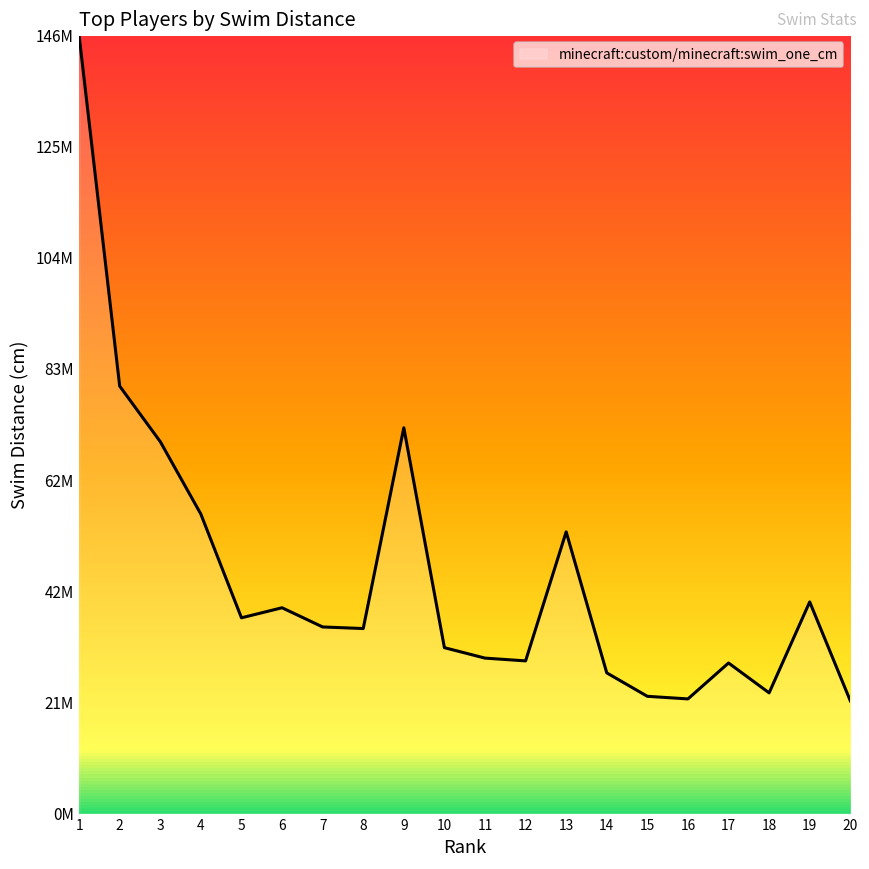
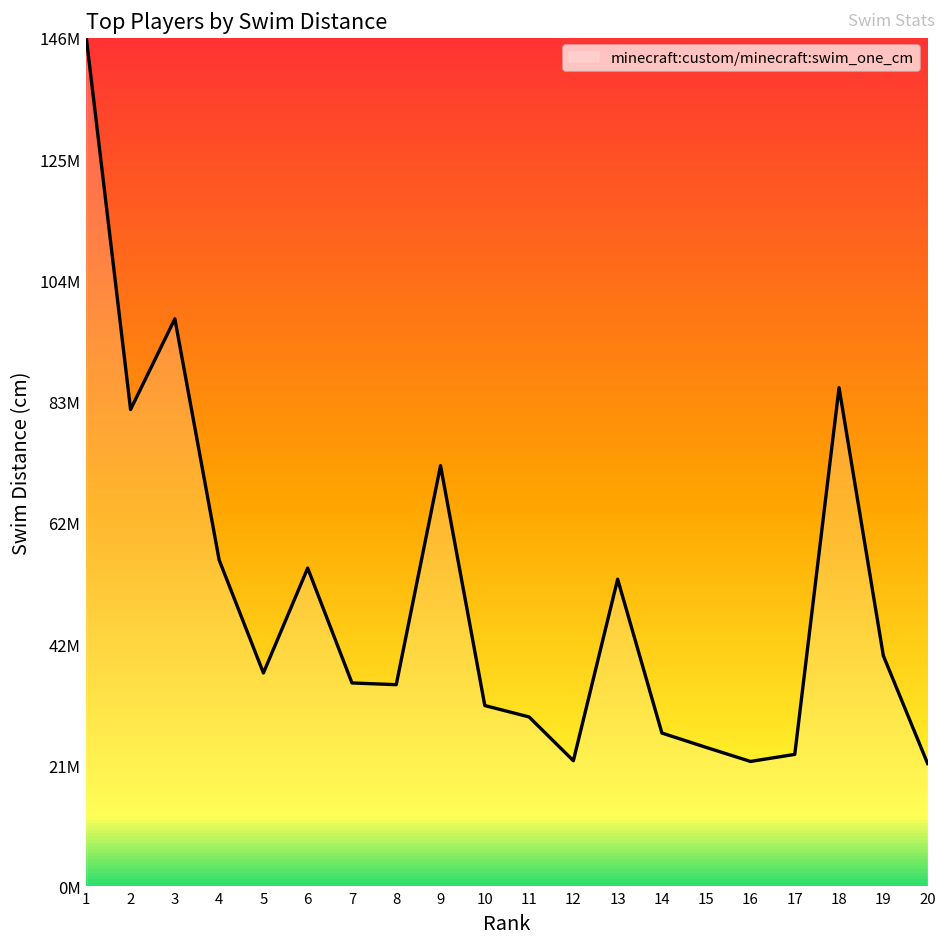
2: 80000000 -> 82000000
3: 70000000 -> 97000000
6: 39000000 -> 55000000
12: 29000000 -> 22000000
15: 22000000 -> 24000000
17: 28000000 -> 23000000
18: 23000000 -> 86000000
